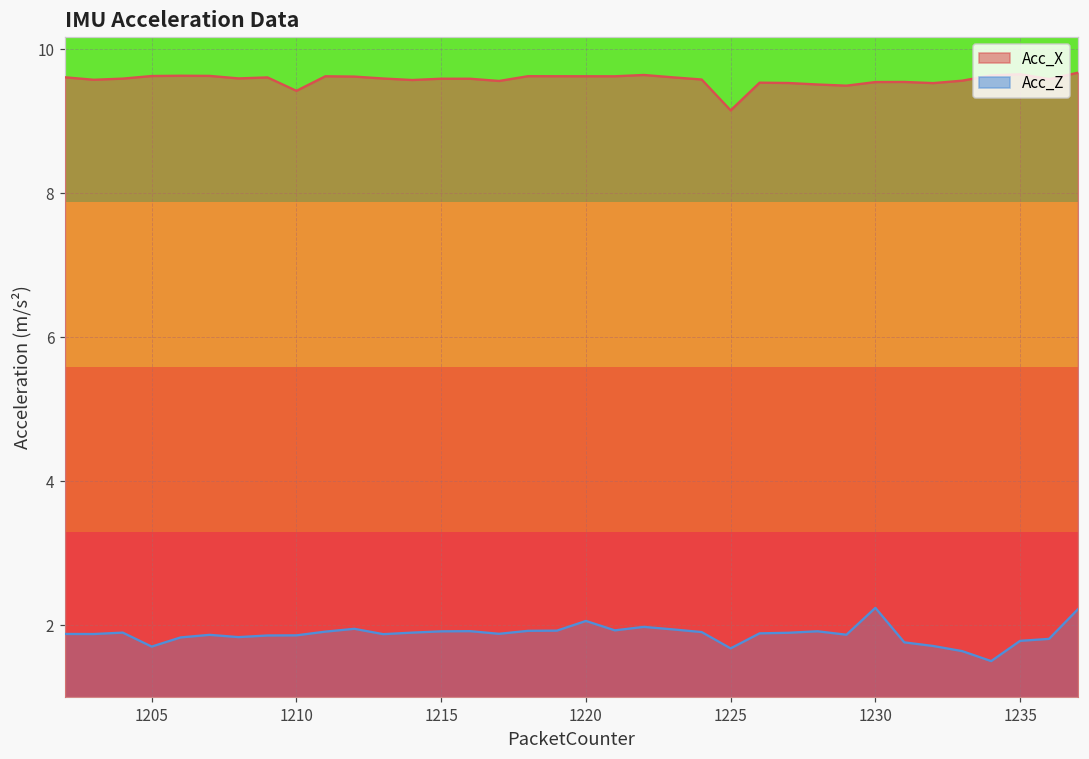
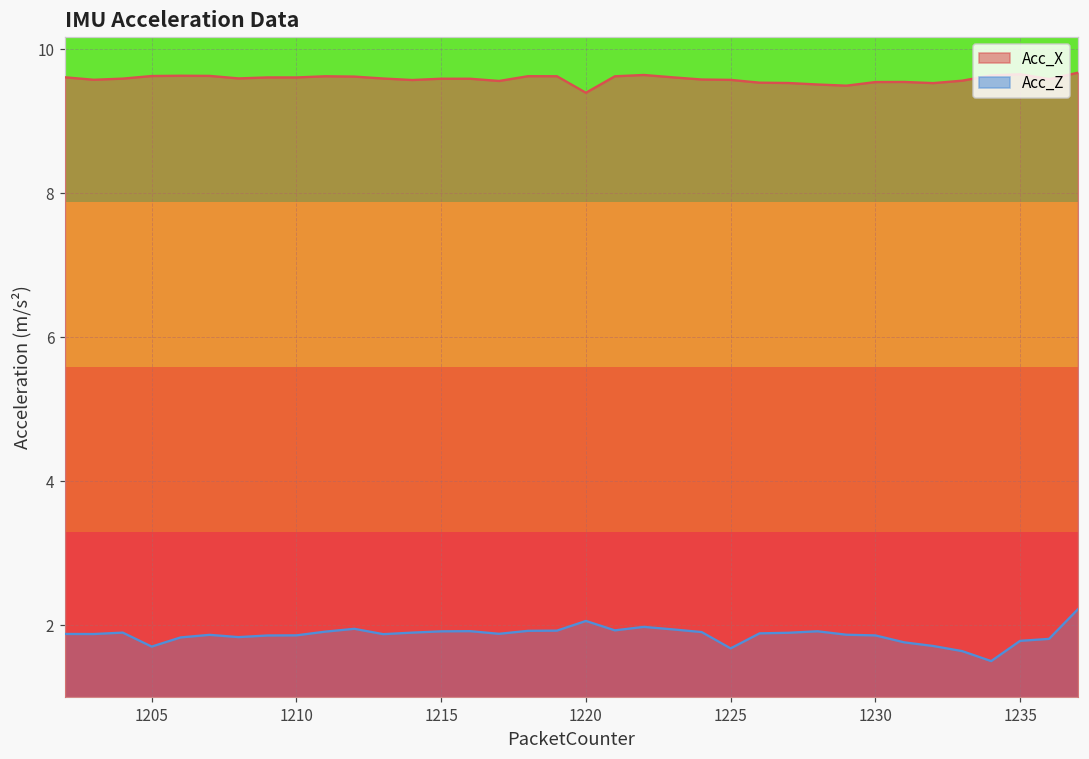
Acc_X, 1210: 9.4 -> 9.6
Acc_X, 1220: 9.6 -> 9.4
Acc_X, 1225: 9.2 -> 9.6
Acc_Z, 1230: 2.2 -> 1.9
